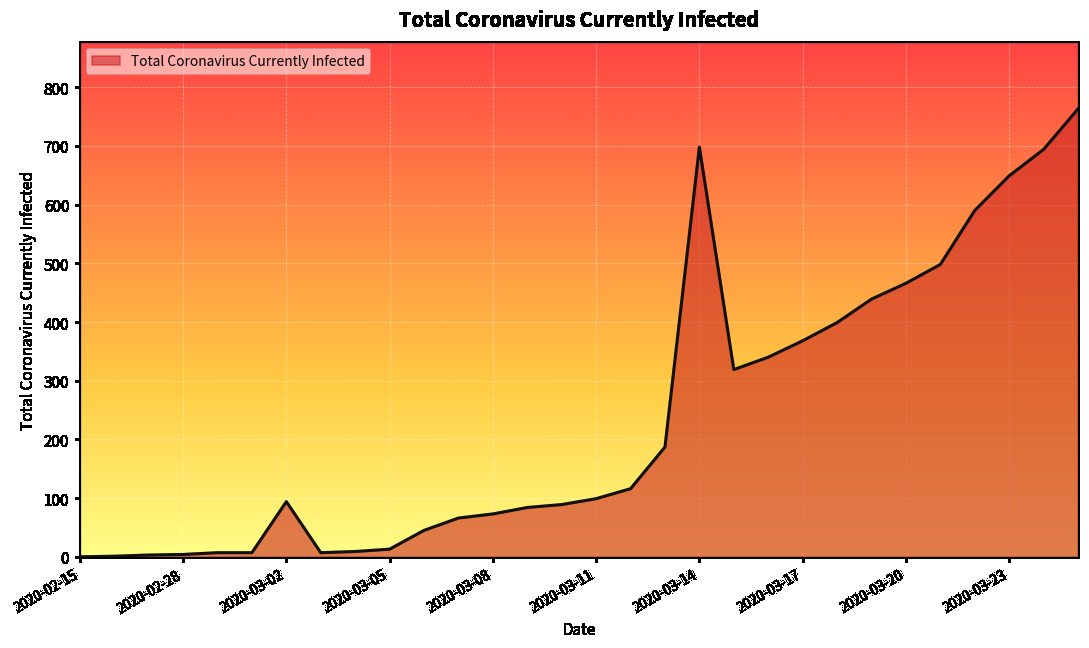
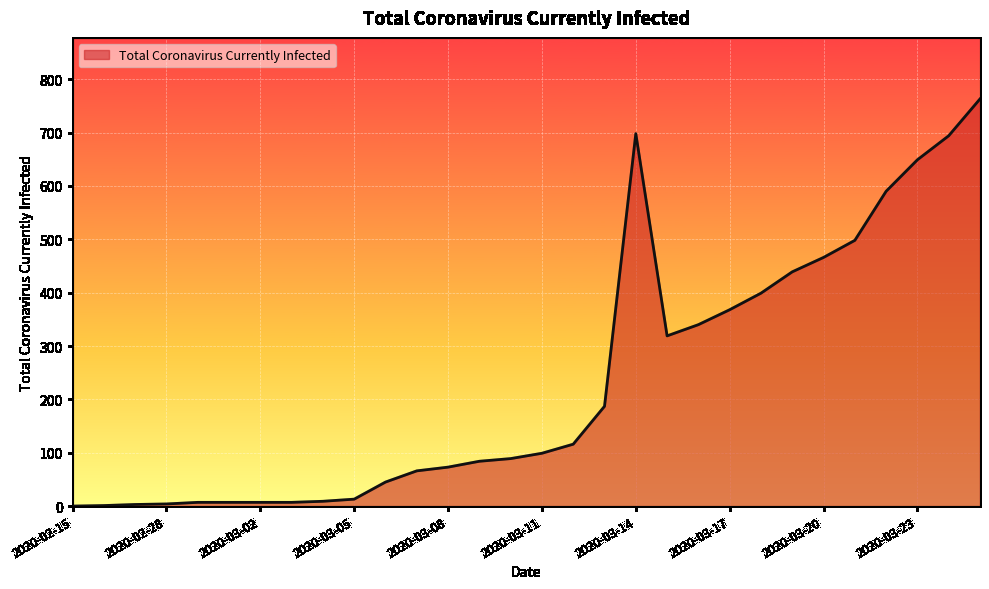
2020-03-02: 90 -> 10
